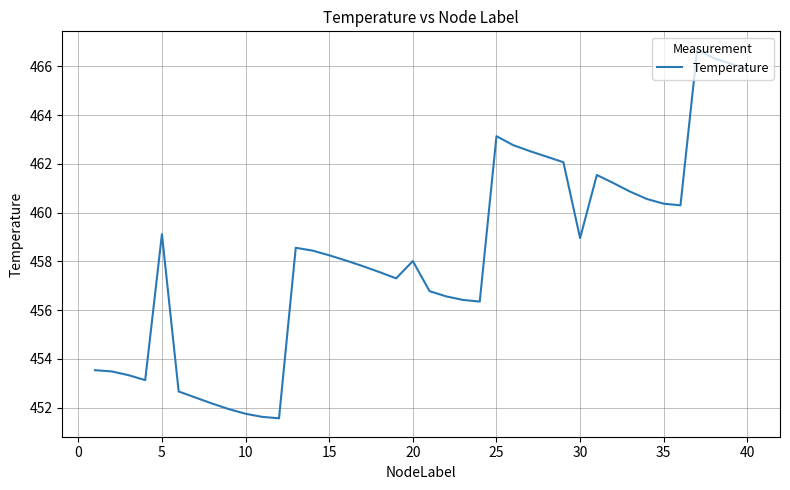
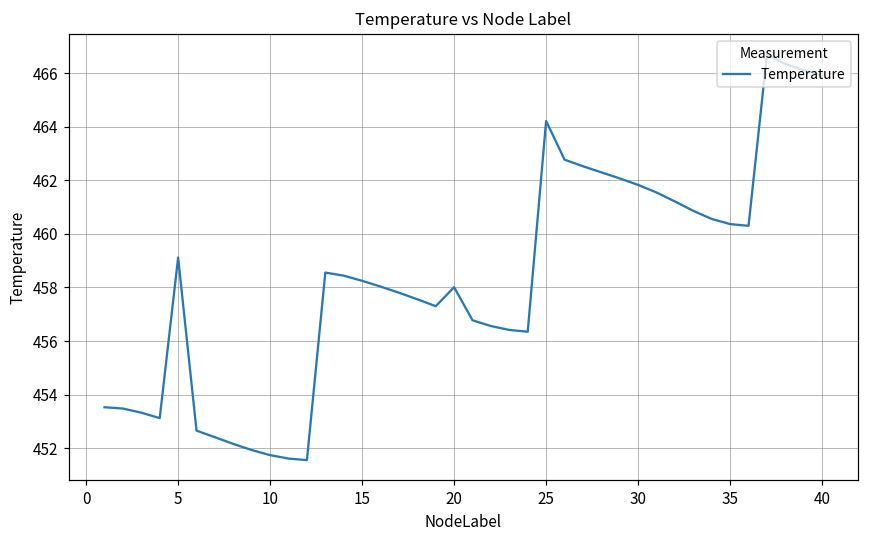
25: 463.1 -> 464.2
30: 459.0 -> 461.8
